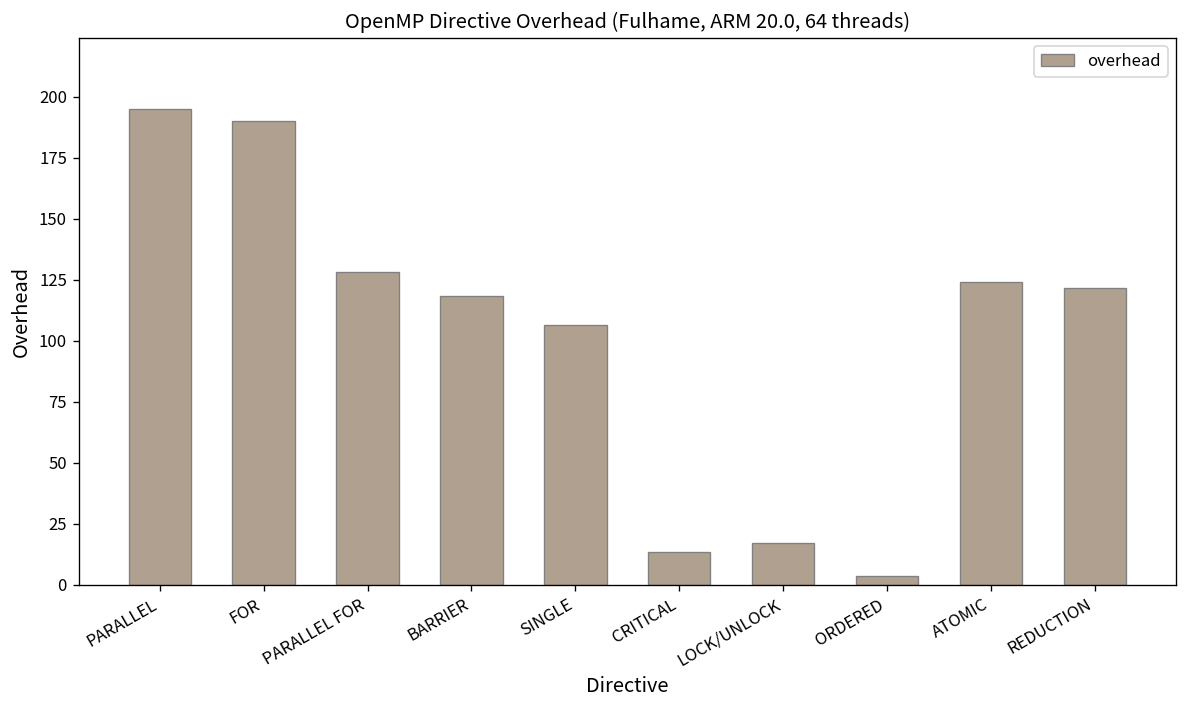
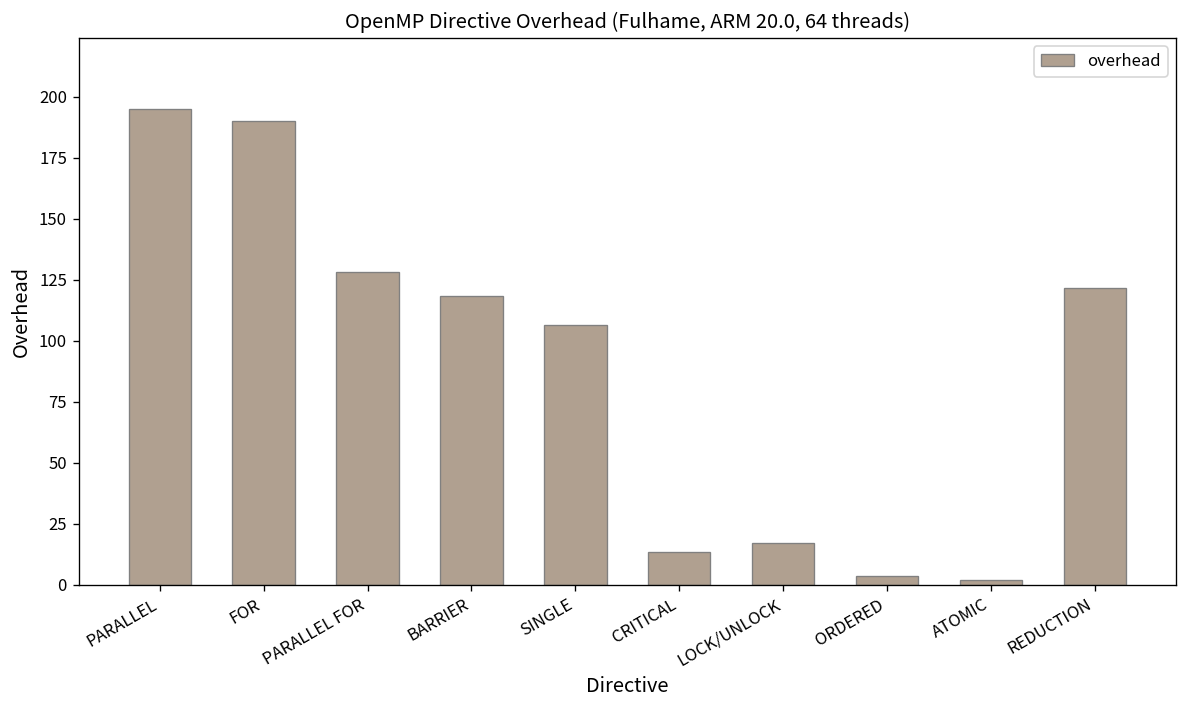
ATOMIC: 124 -> 2
